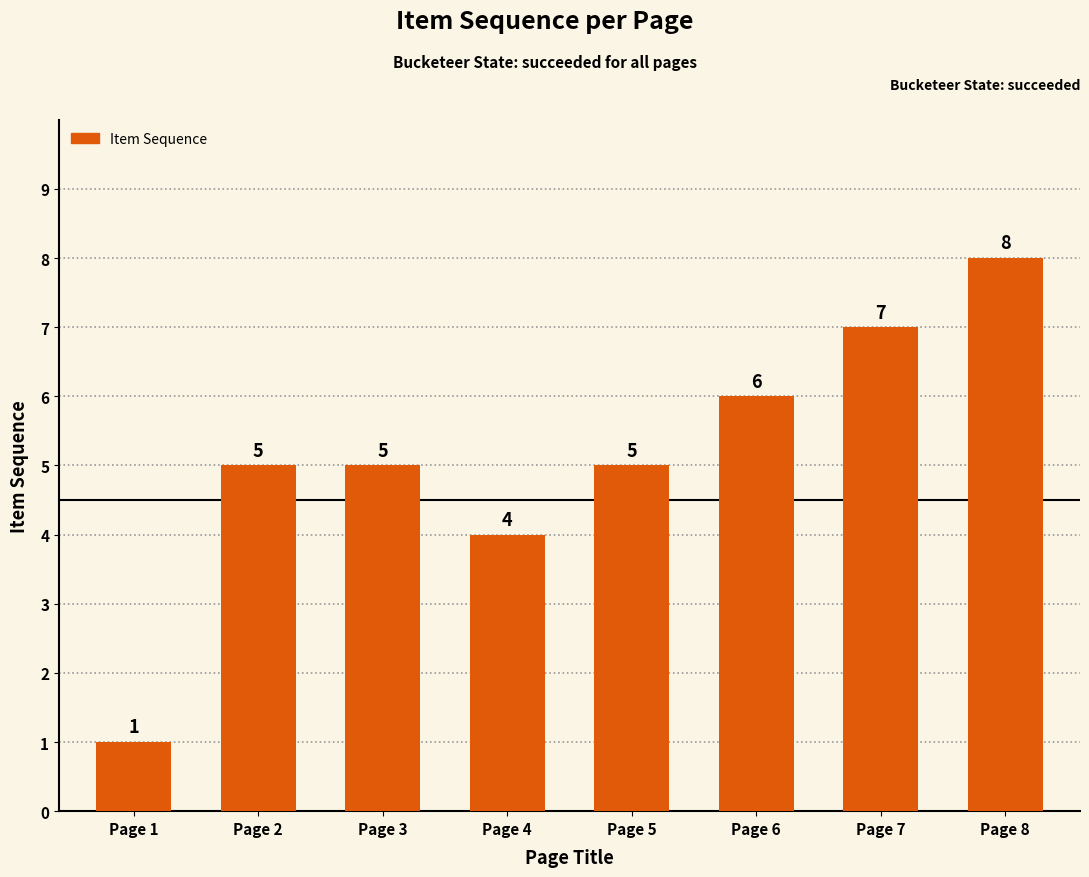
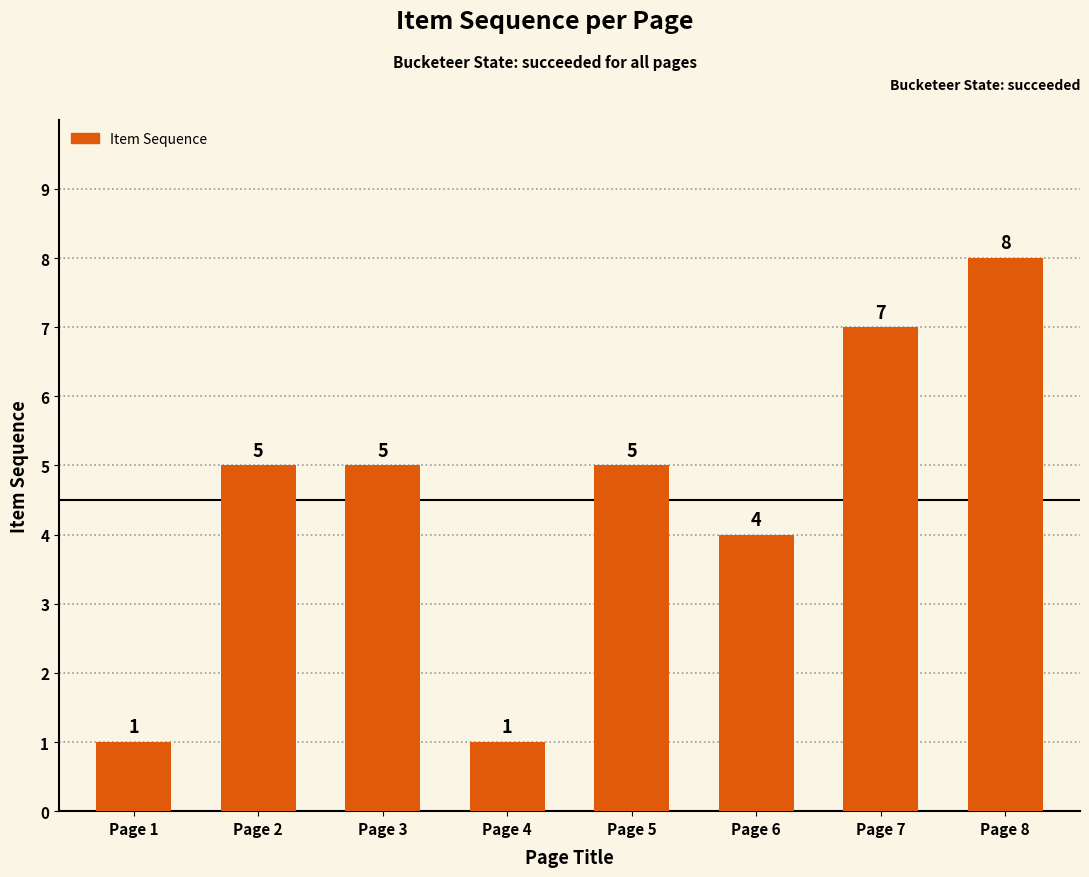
Page 4: 4 -> 1
Page 6: 6 -> 4
